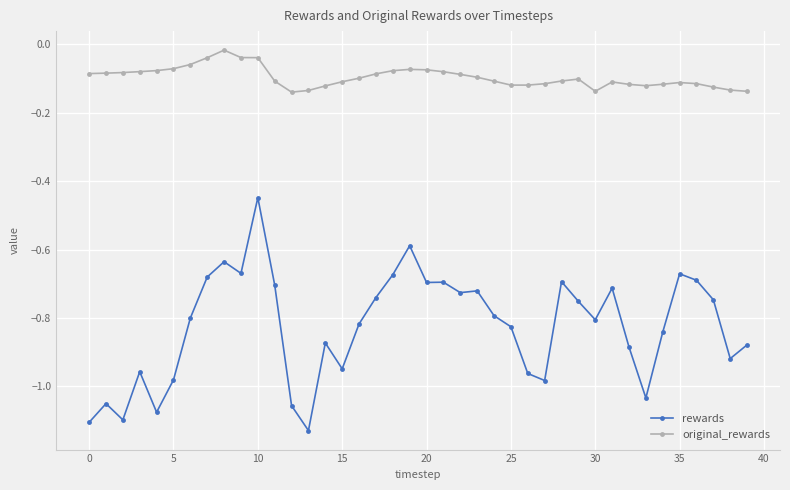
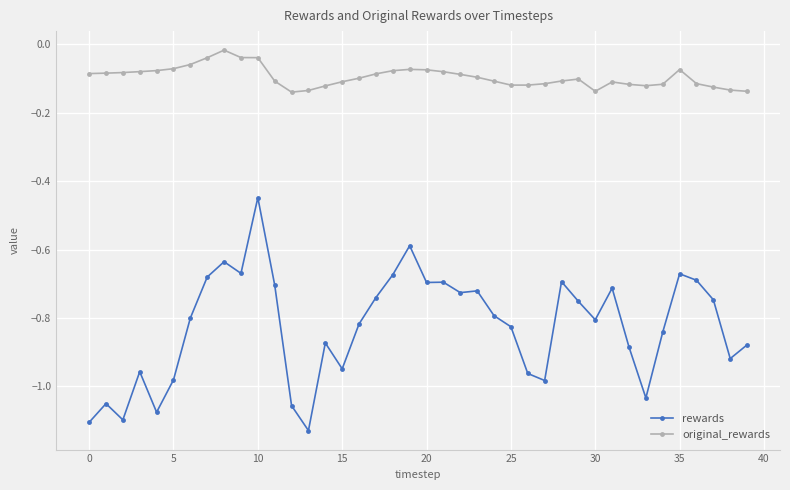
original_rewards, 35: -0.11 -> -0.07
